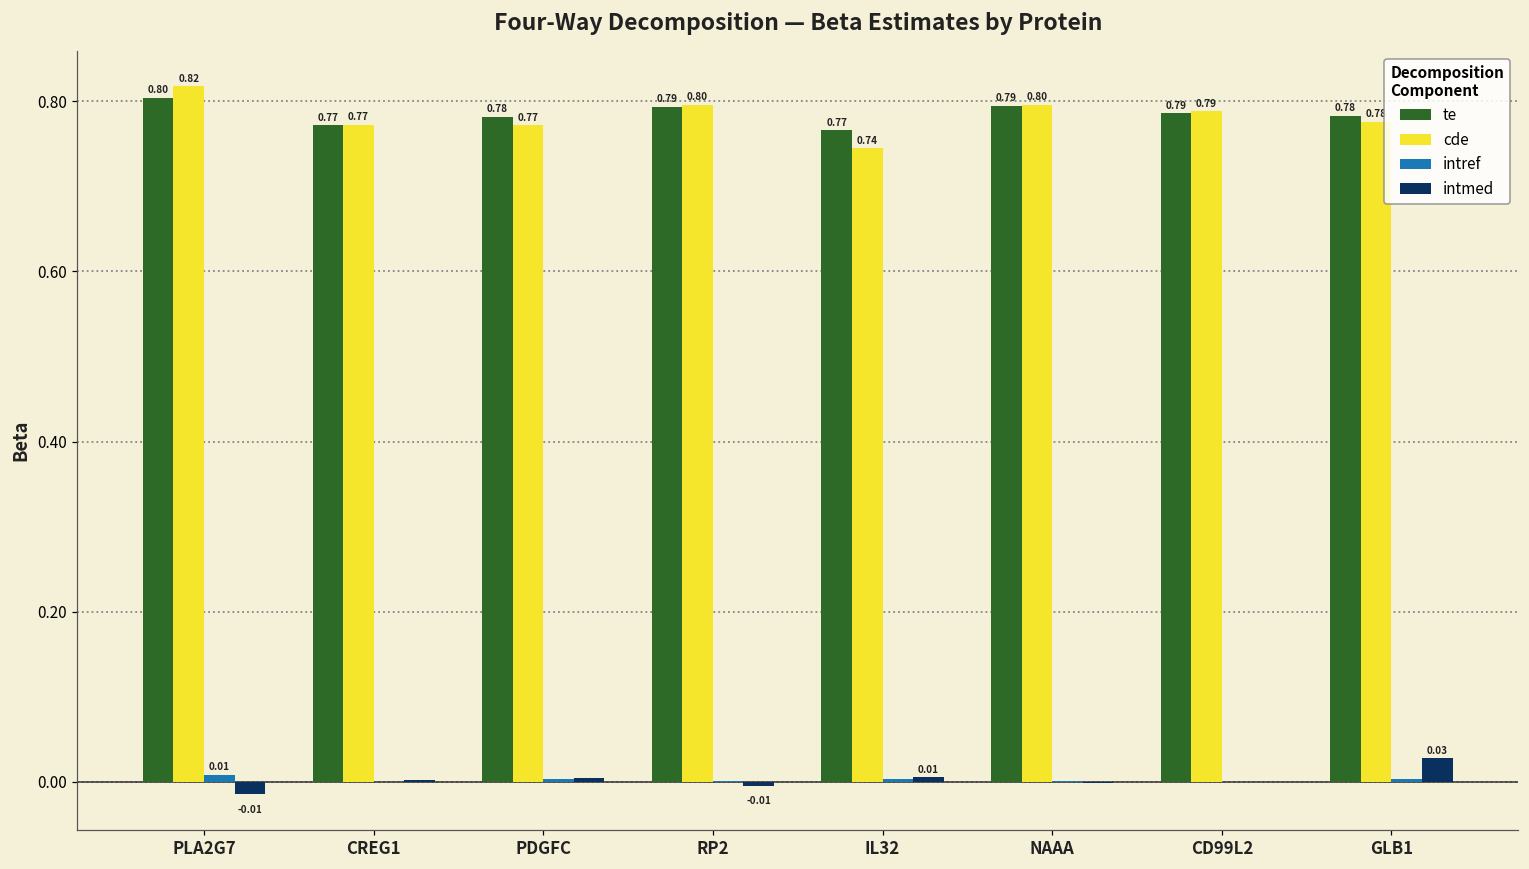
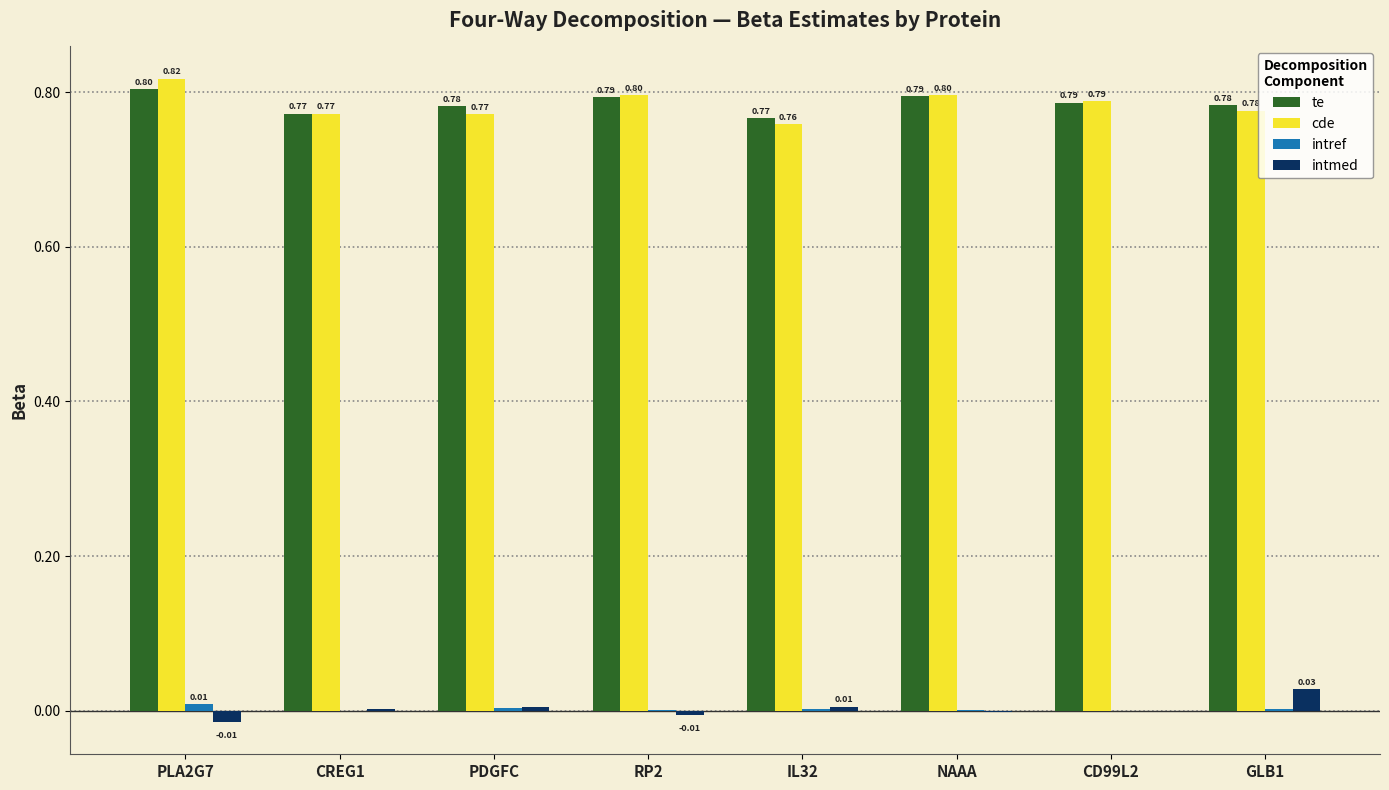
cde, IL32: 0.74 -> 0.76
